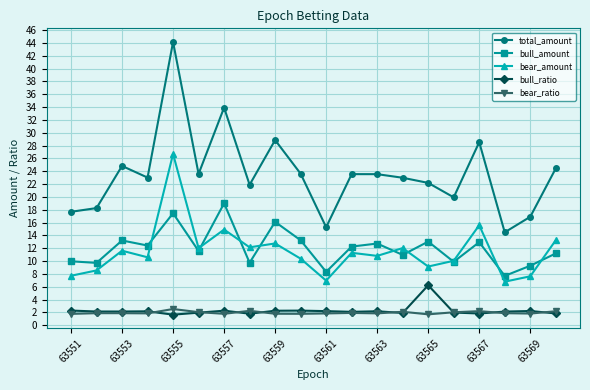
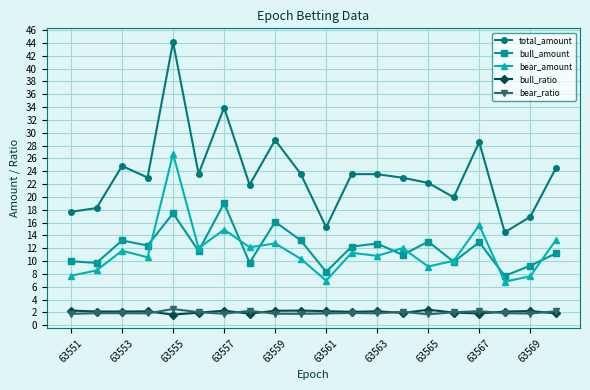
bull_ratio, 63565: 6 -> 2
